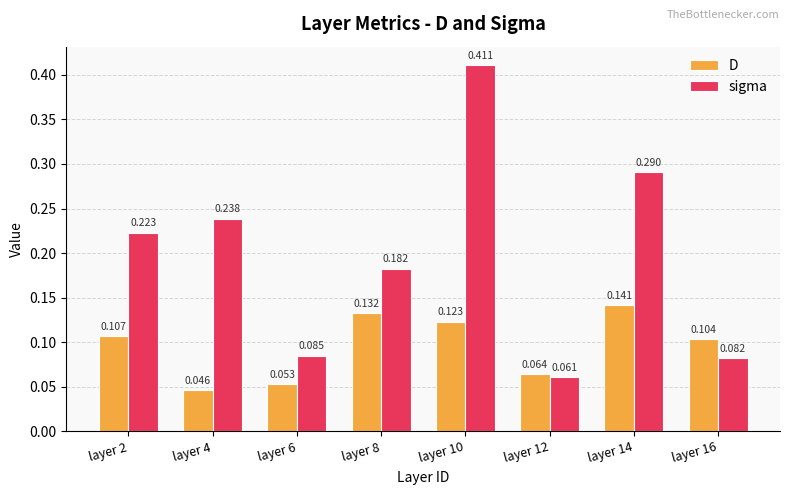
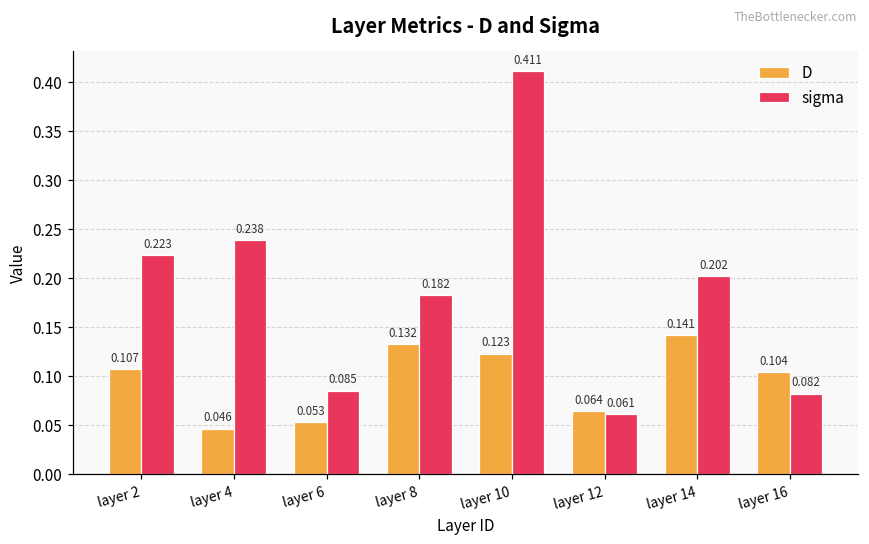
sigma, layer 14: 0.290 -> 0.202
